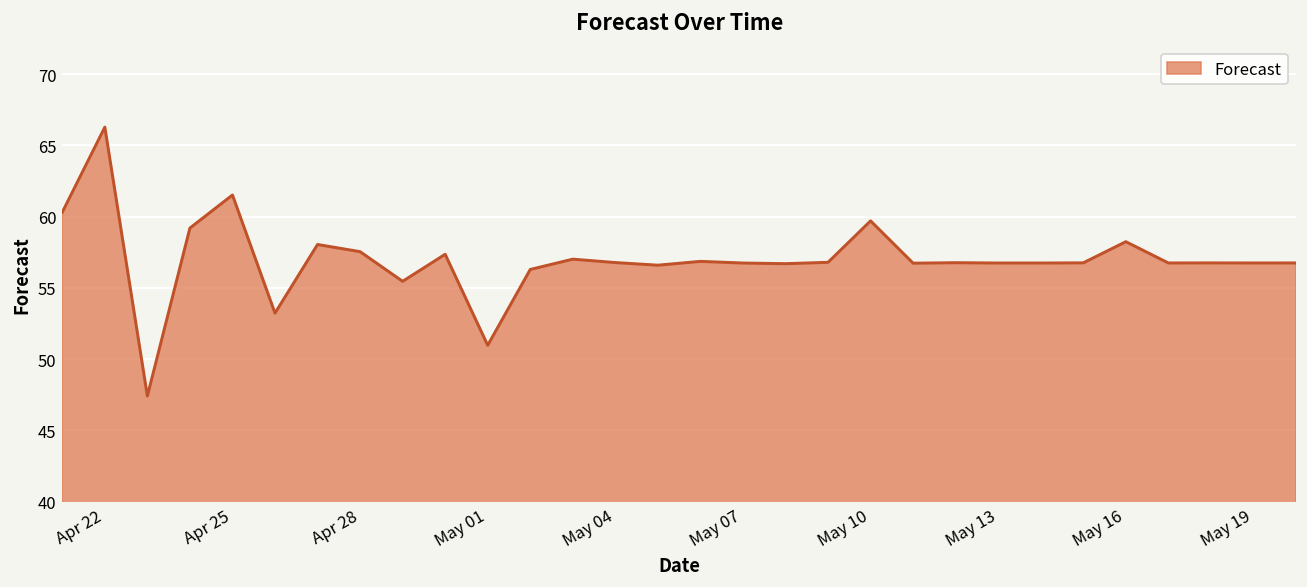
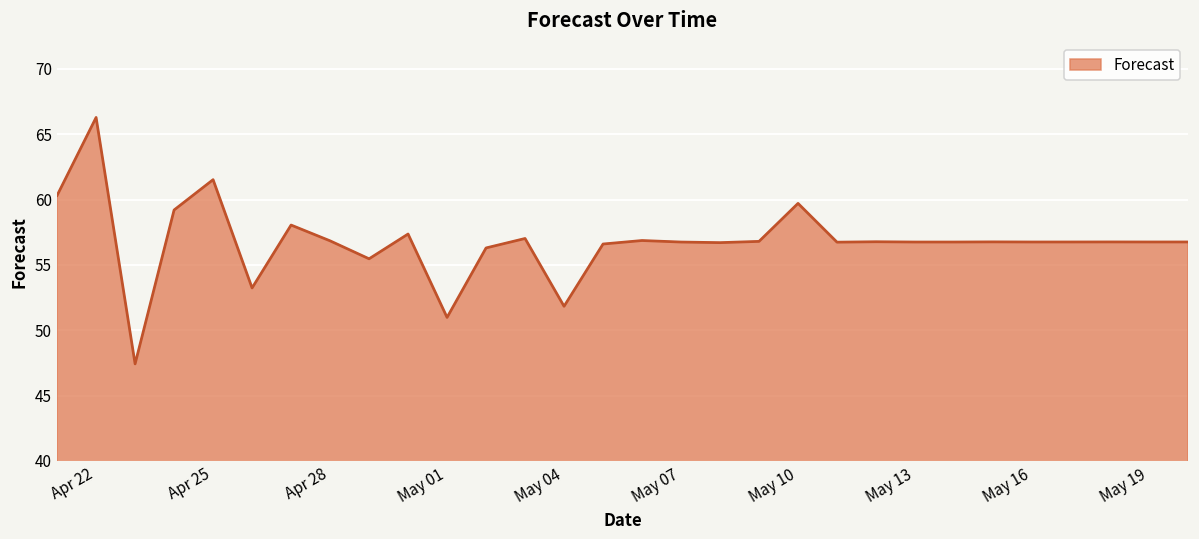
Apr 28: 57.5 -> 56.8
May 04: 56.8 -> 51.8
May 16: 58.2 -> 56.8
